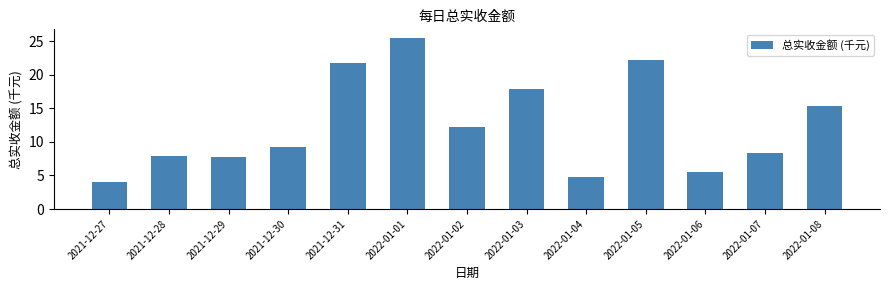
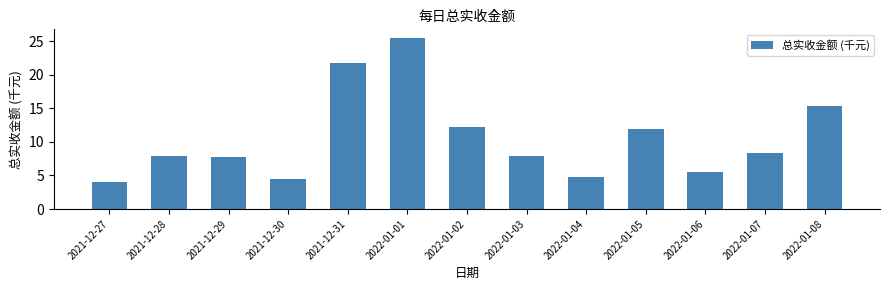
2021-12-30: 9 -> 4
2022-01-03: 18 -> 8
2022-01-05: 22 -> 12
